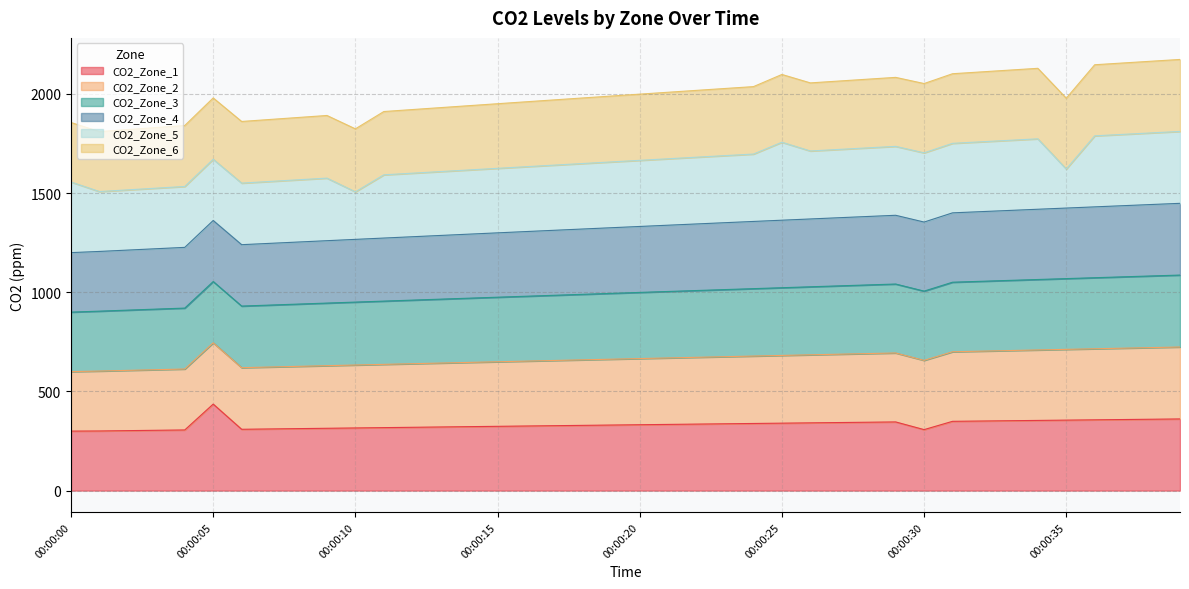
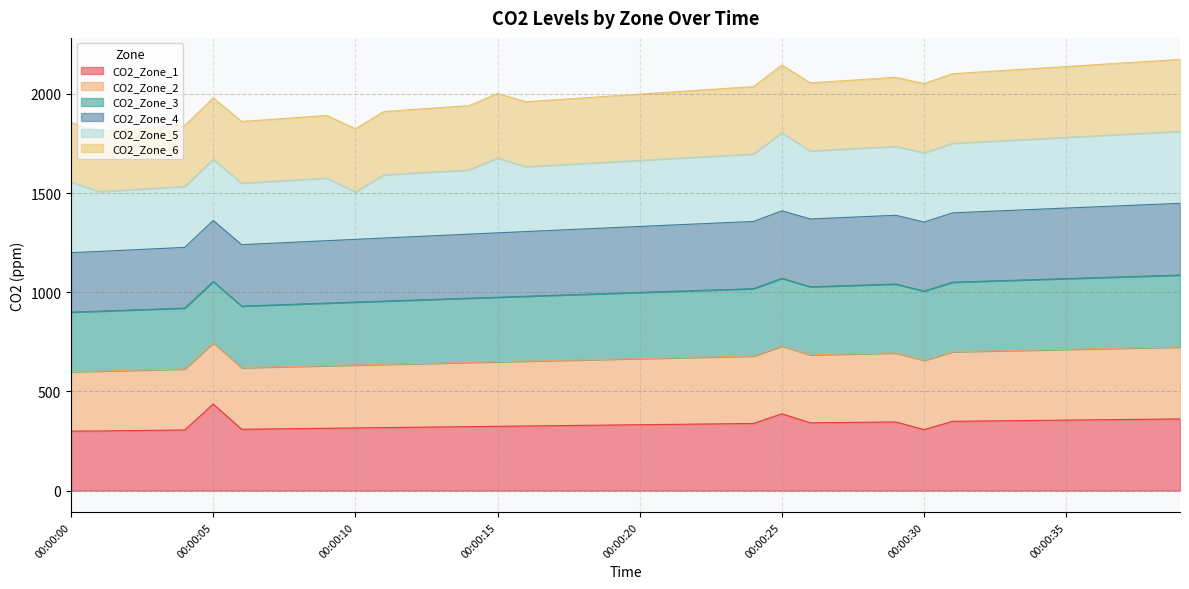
CO2_Zone_5, 00:00:15: 330 -> 380
CO2_Zone_1, 00:00:25: 340 -> 390
CO2_Zone_5, 00:00:35: 200 -> 360
